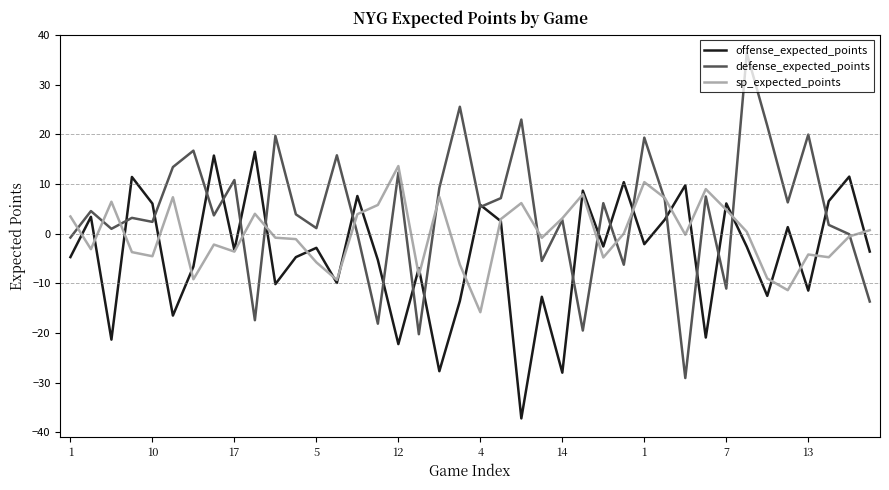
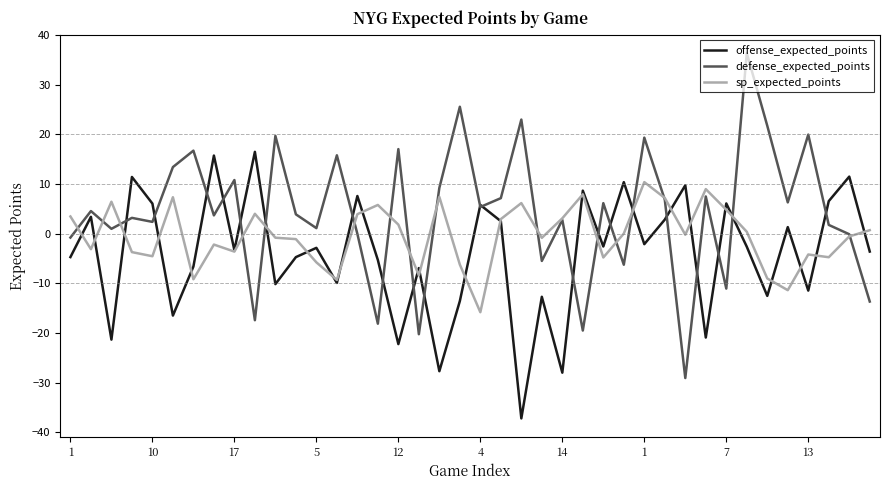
defense_expected_points, 12: 12 -> 17
sp_expected_points, 12: 14 -> 2
